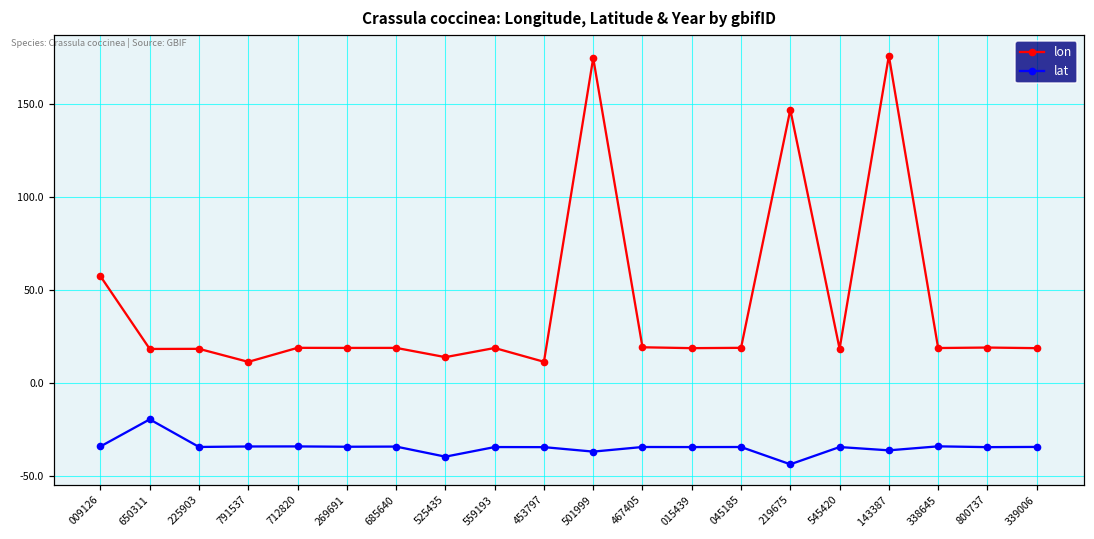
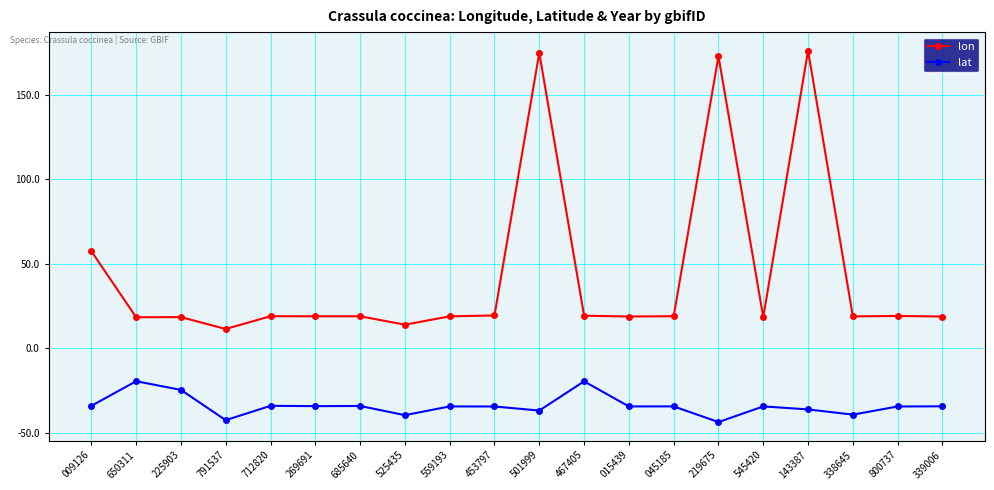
lat, 225903: -34 -> -25
lat, 791537: -34 -> -42
lon, 453797: 12 -> 19
lat, 467405: -34 -> -20
lon, 219675: 147 -> 173
lat, 338645: -34 -> -39
